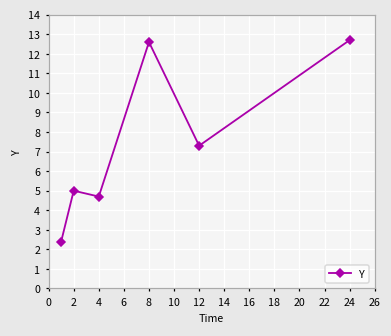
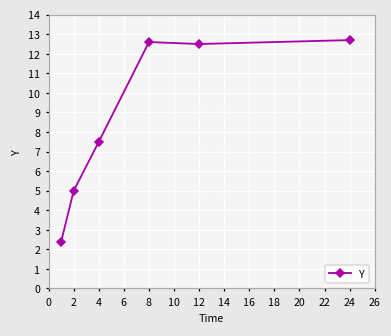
4: 4.7 -> 7.5
12: 7.3 -> 12.5
